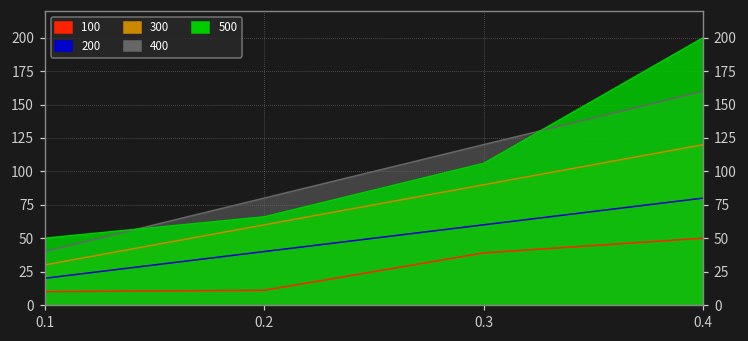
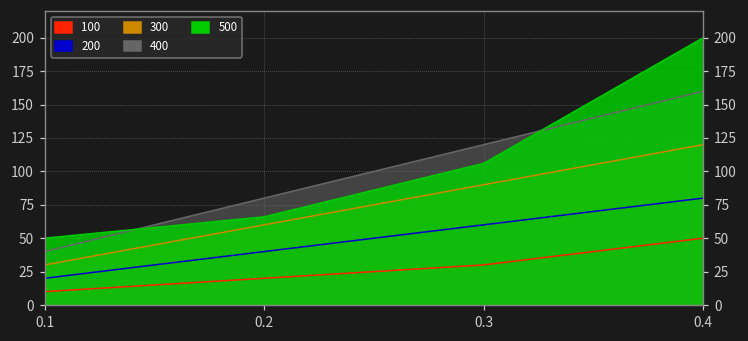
100, 0.2: 11 -> 20
100, 0.3: 39 -> 30
